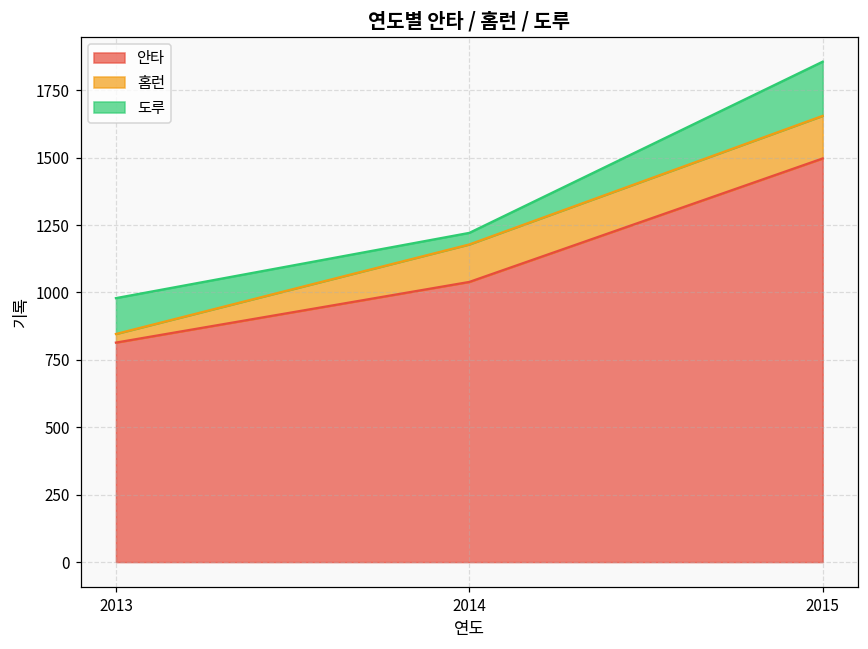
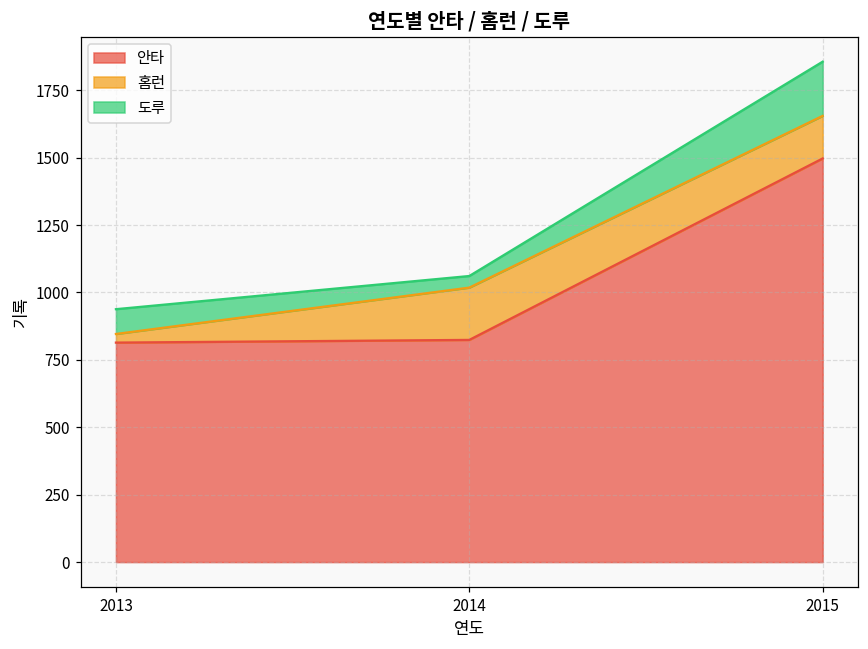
도루, 2013: 130 -> 90
안타, 2014: 1040 -> 820
홈런, 2014: 140 -> 190
